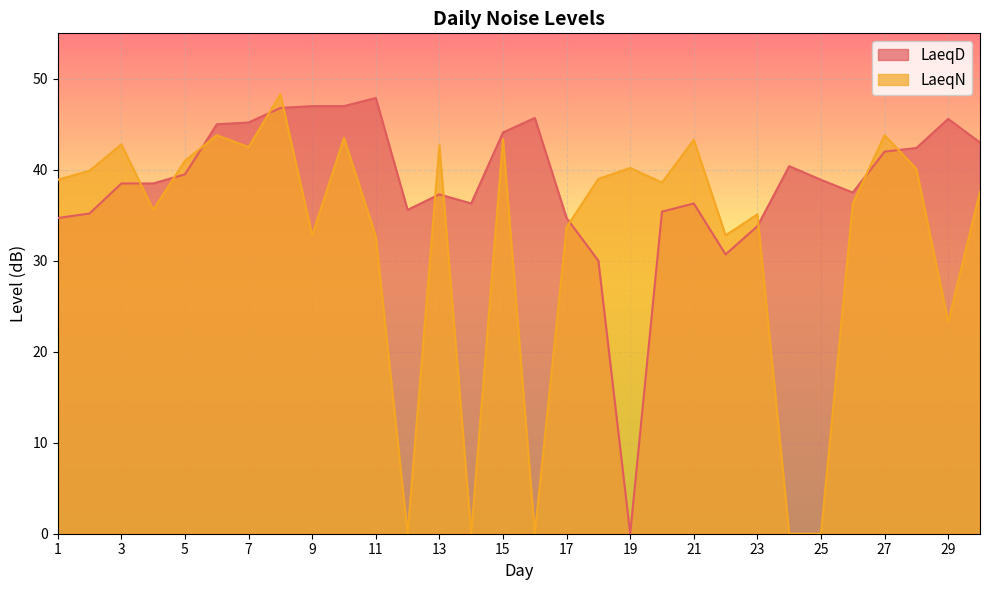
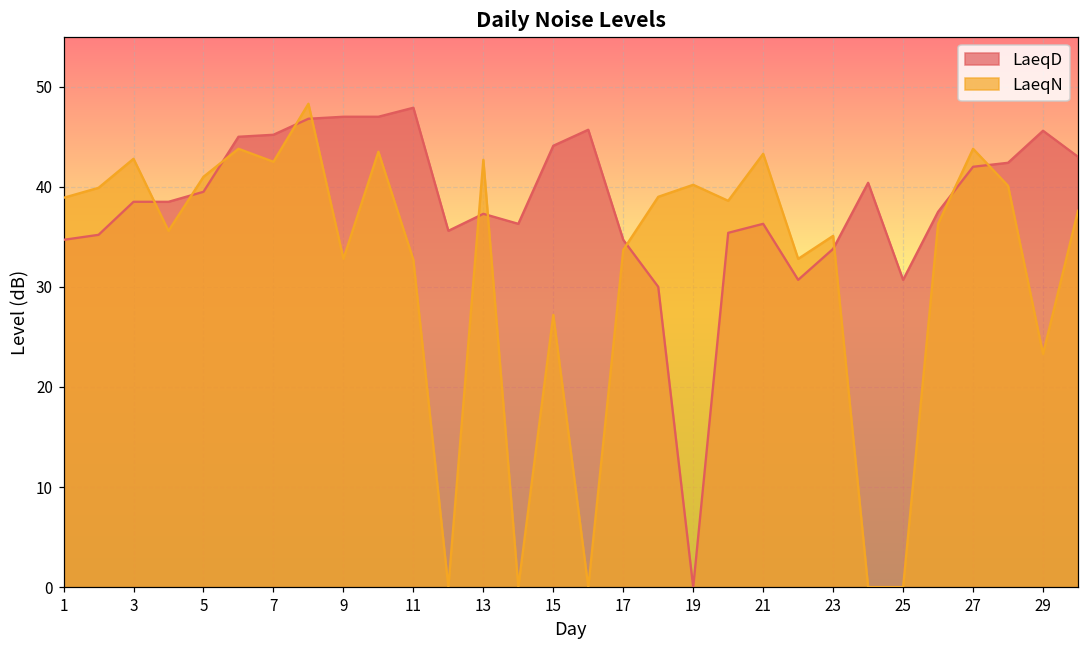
LaeqN, 15: 43 -> 27
LaeqD, 25: 39 -> 31
